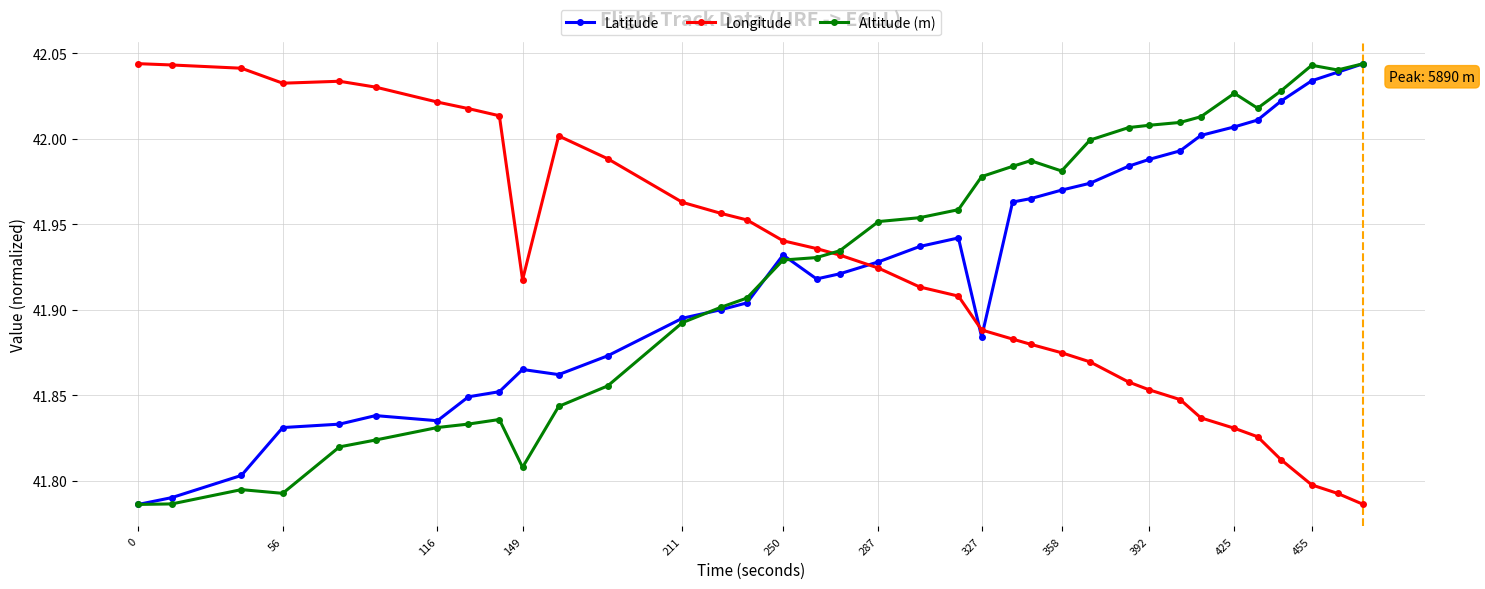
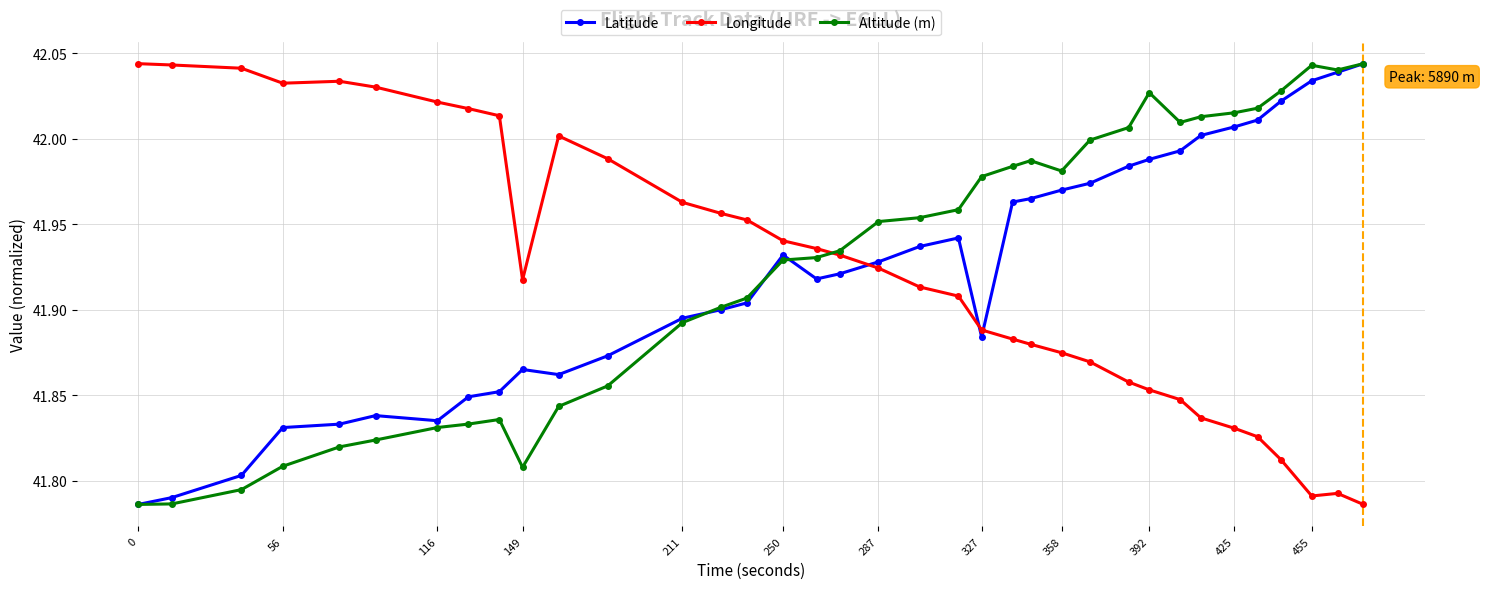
Altitude (m), 56: 41.792 -> 41.808
Altitude (m), 392: 42.008 -> 42.027
Altitude (m), 425: 42.027 -> 42.015
Longitude, 455: 41.797 -> 41.791
